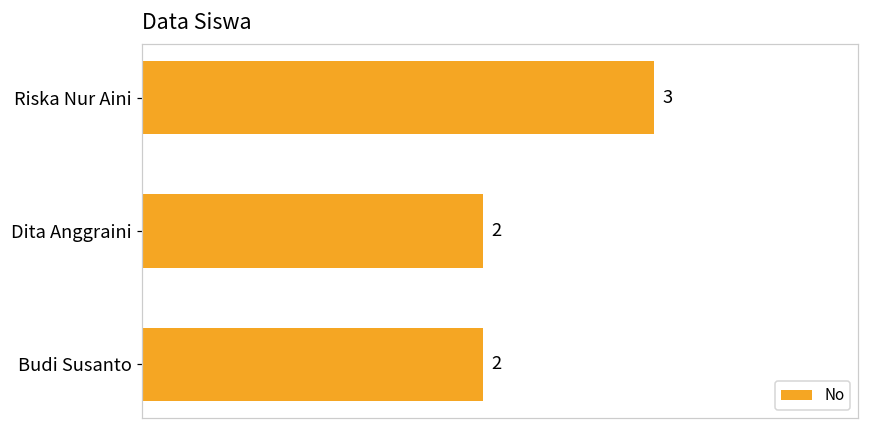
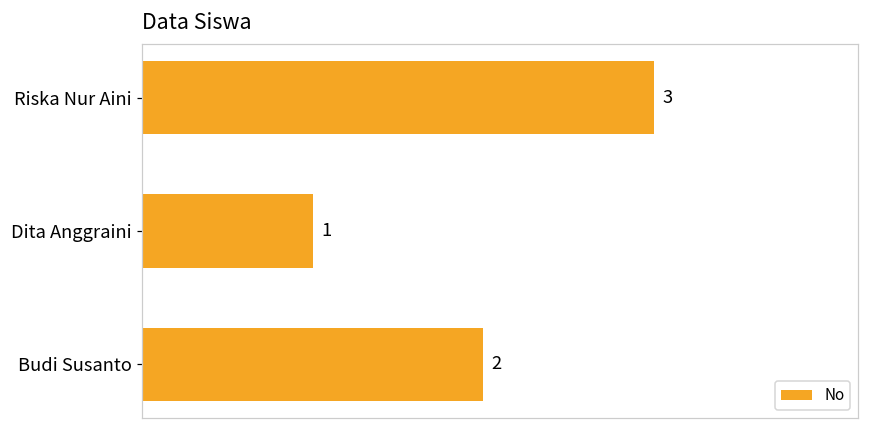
Dita Anggraini: 2 -> 1
